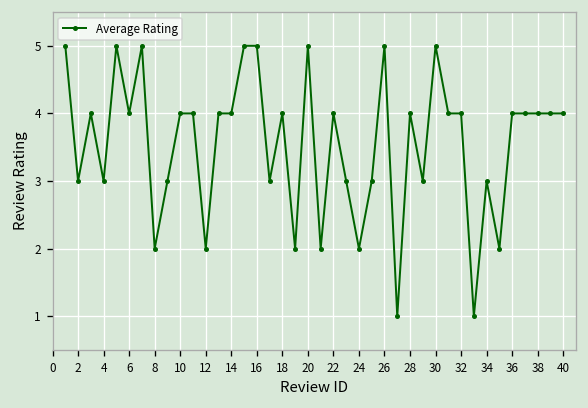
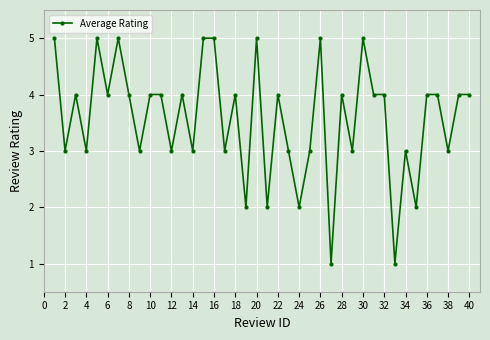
8: 2 -> 4
12: 2 -> 3
14: 4 -> 3
38: 4 -> 3
